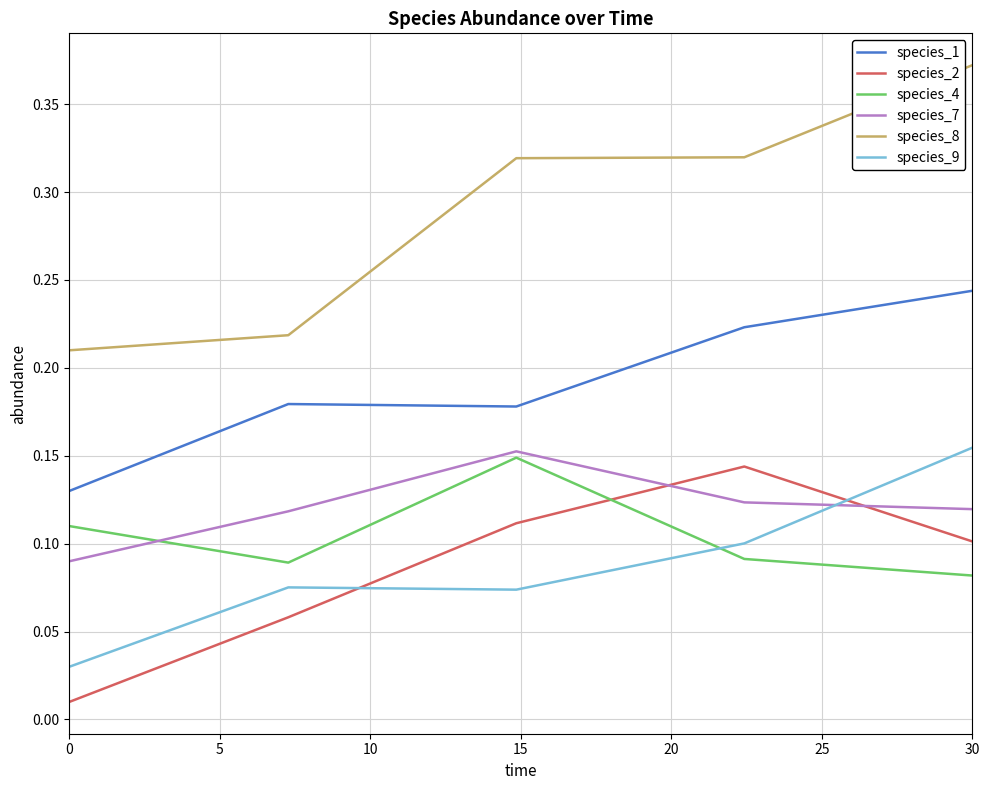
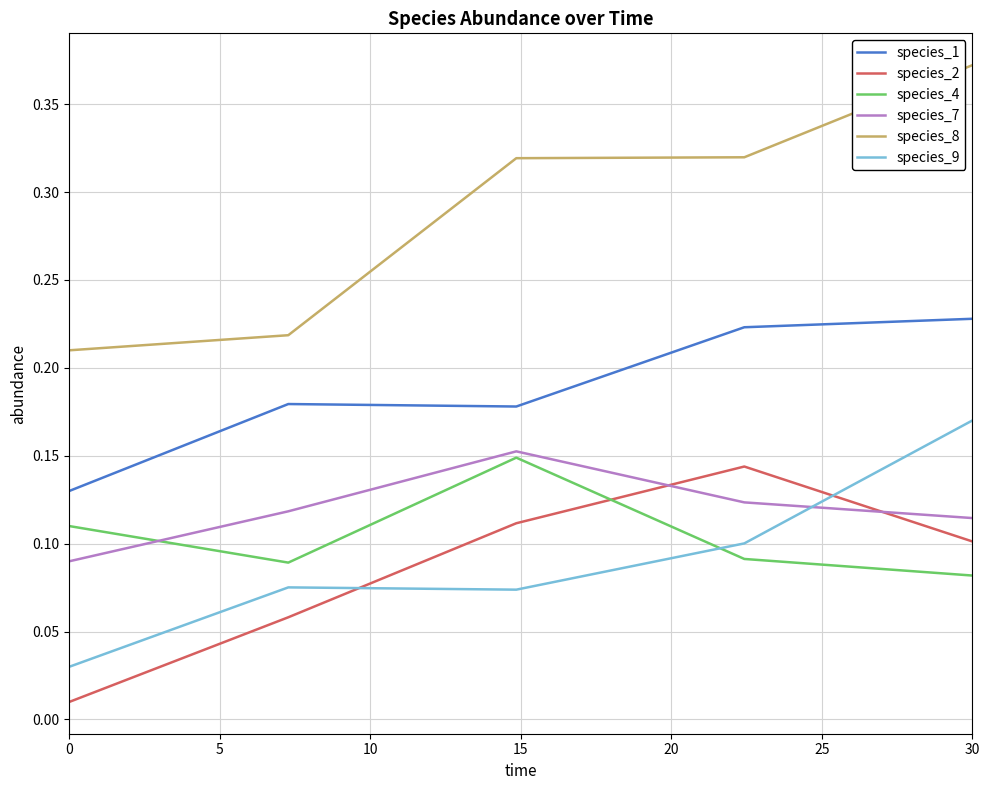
species_1, 30: 0.244 -> 0.228
species_7, 30: 0.120 -> 0.115
species_9, 30: 0.155 -> 0.170
